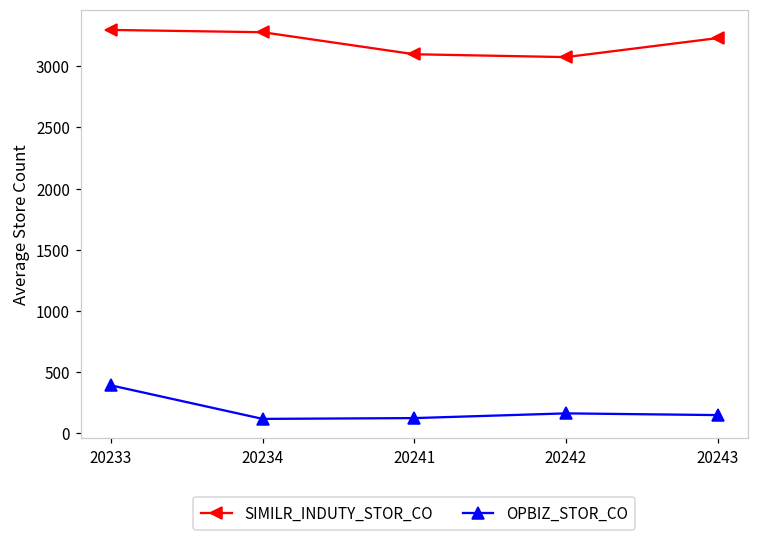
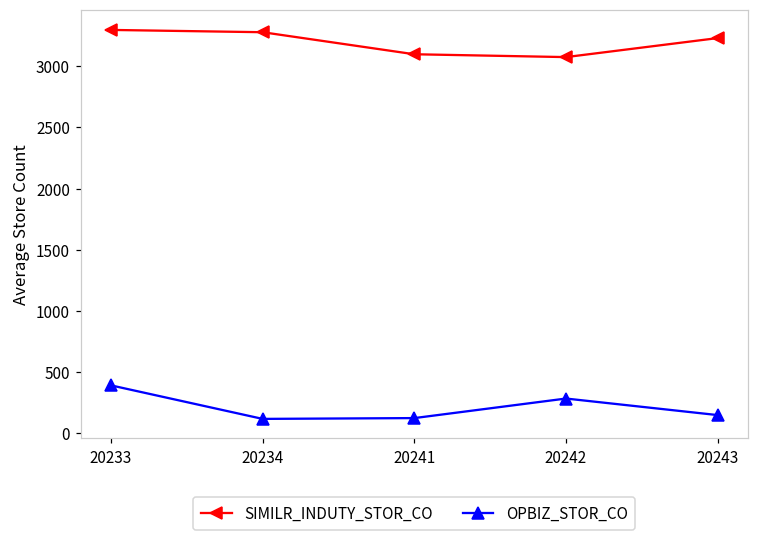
OPBIZ_STOR_CO, 20242: 160 -> 280
